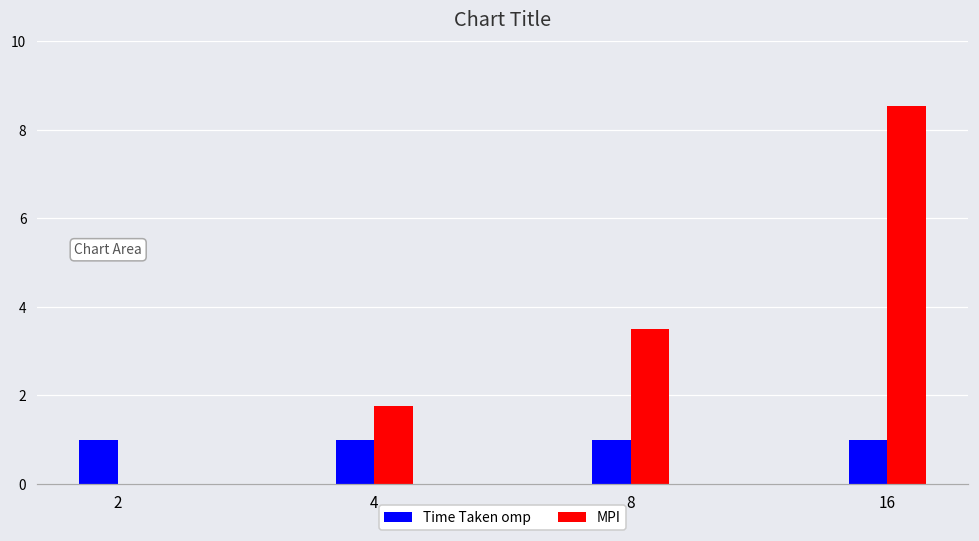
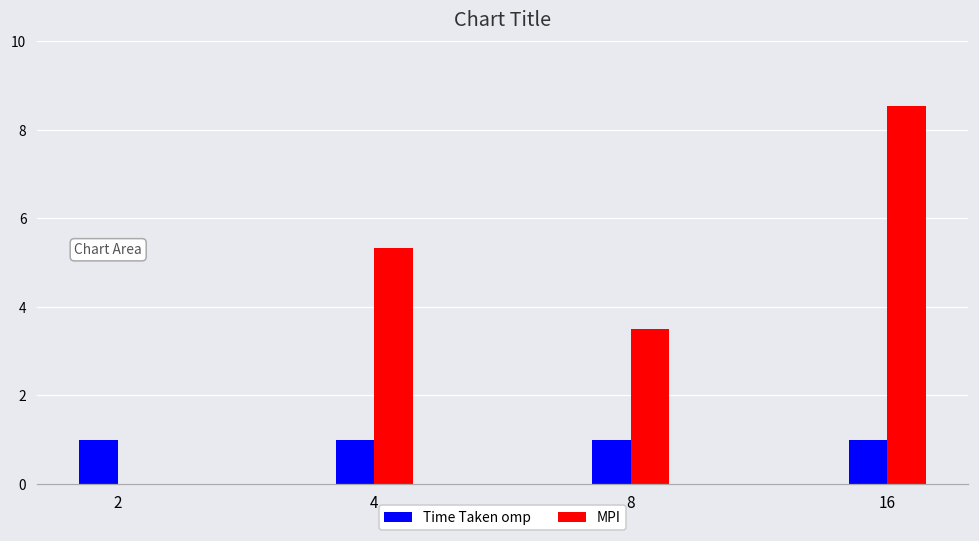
MPI, 4: 1.8 -> 5.3
